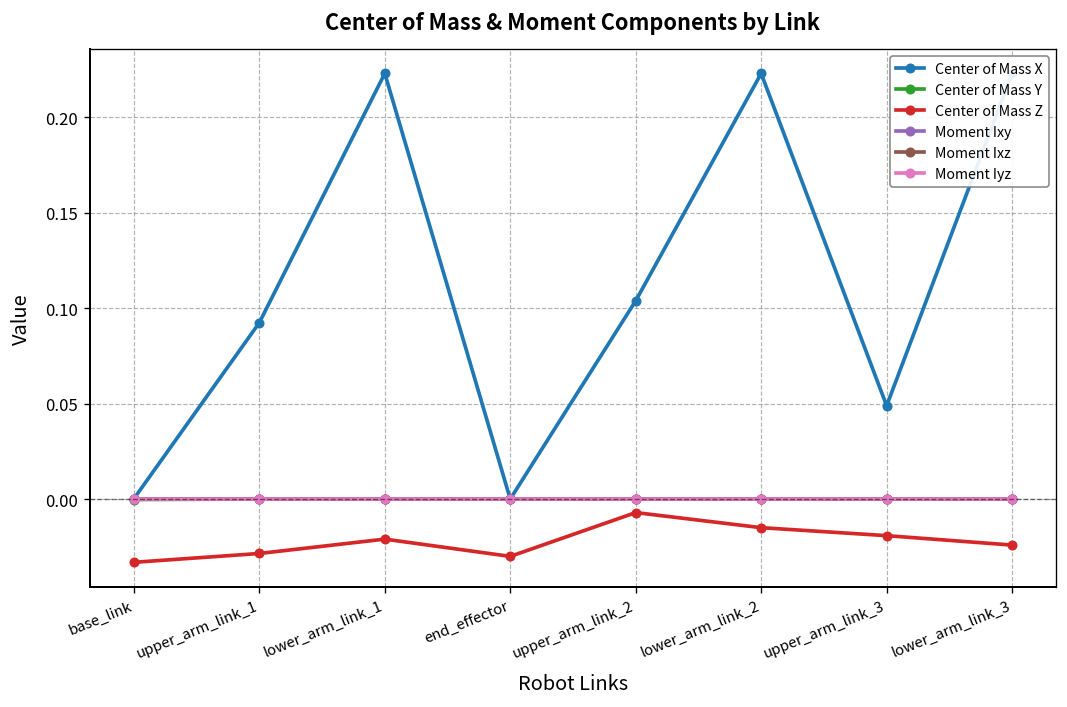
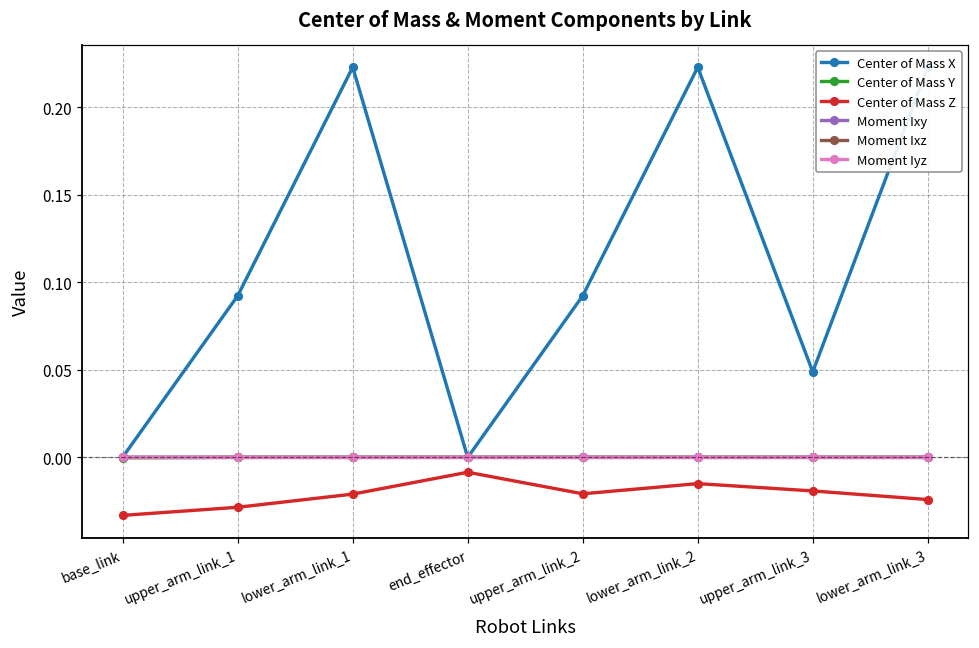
Center of Mass Z, end_effector: -0.030 -> -0.009
Center of Mass X, upper_arm_link_2: 0.104 -> 0.092
Center of Mass Z, upper_arm_link_2: -0.007 -> -0.021
